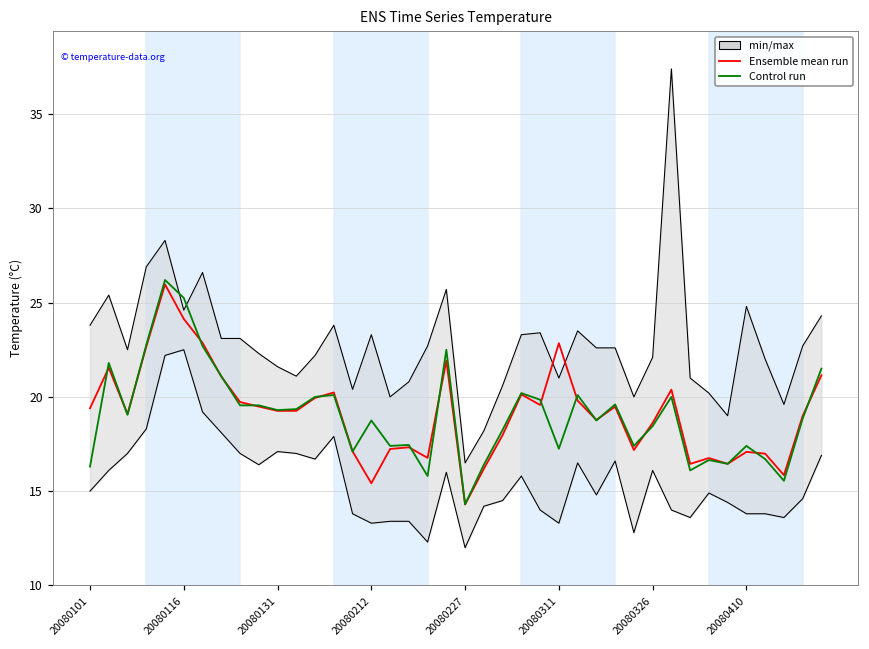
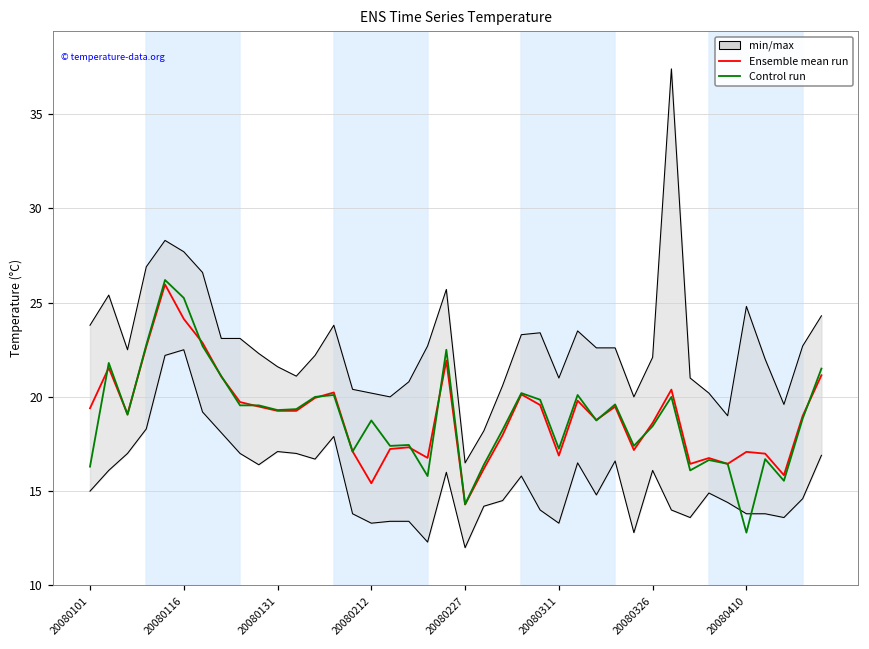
min/max, 20080116: 24.6 -> 27.7
min/max, 20080212: 23.3 -> 20.2
Ensemble mean run, 20080311: 22.8 -> 16.9
Control run, 20080410: 17.4 -> 12.8
